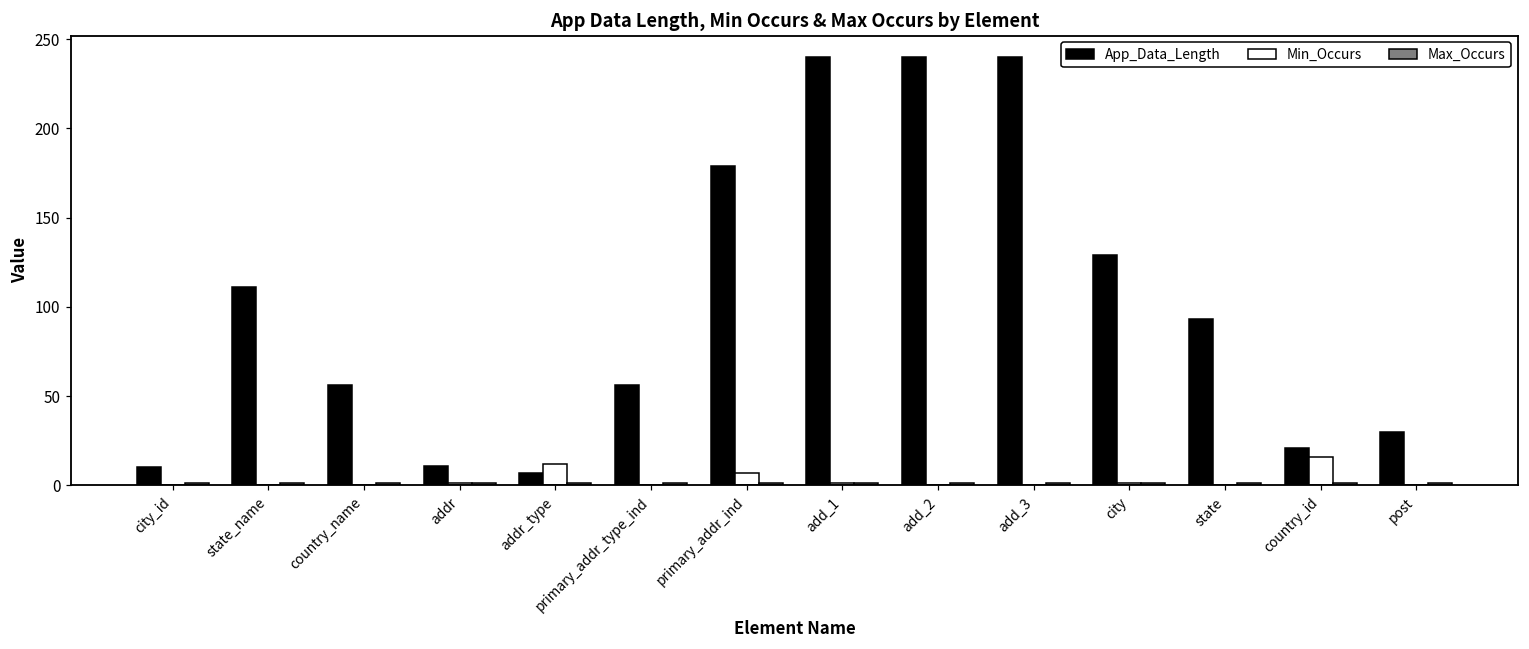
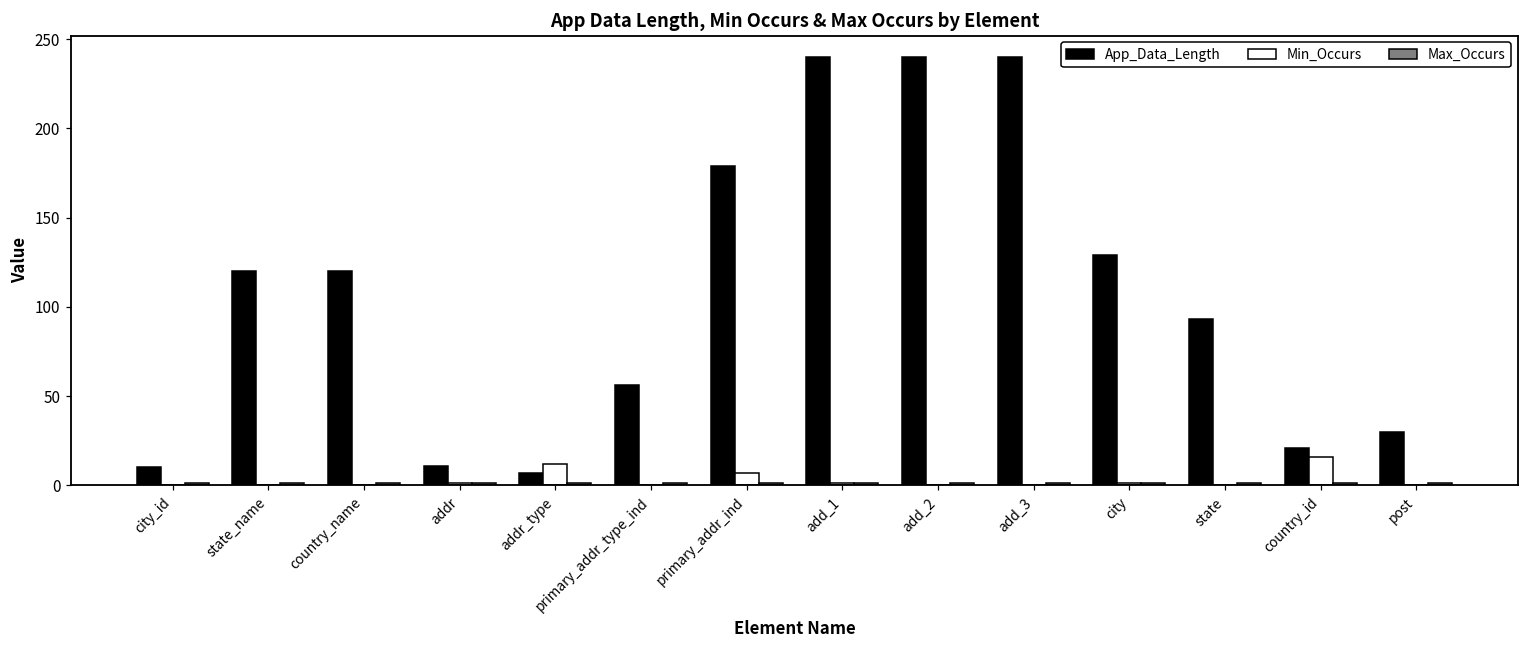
App_Data_Length, state_name: 111 -> 120
App_Data_Length, country_name: 56 -> 120
